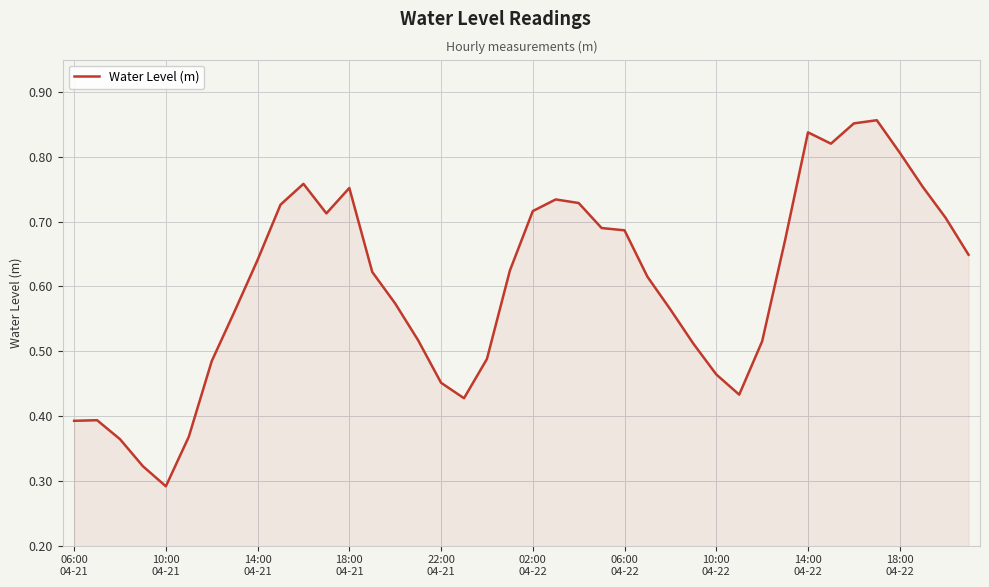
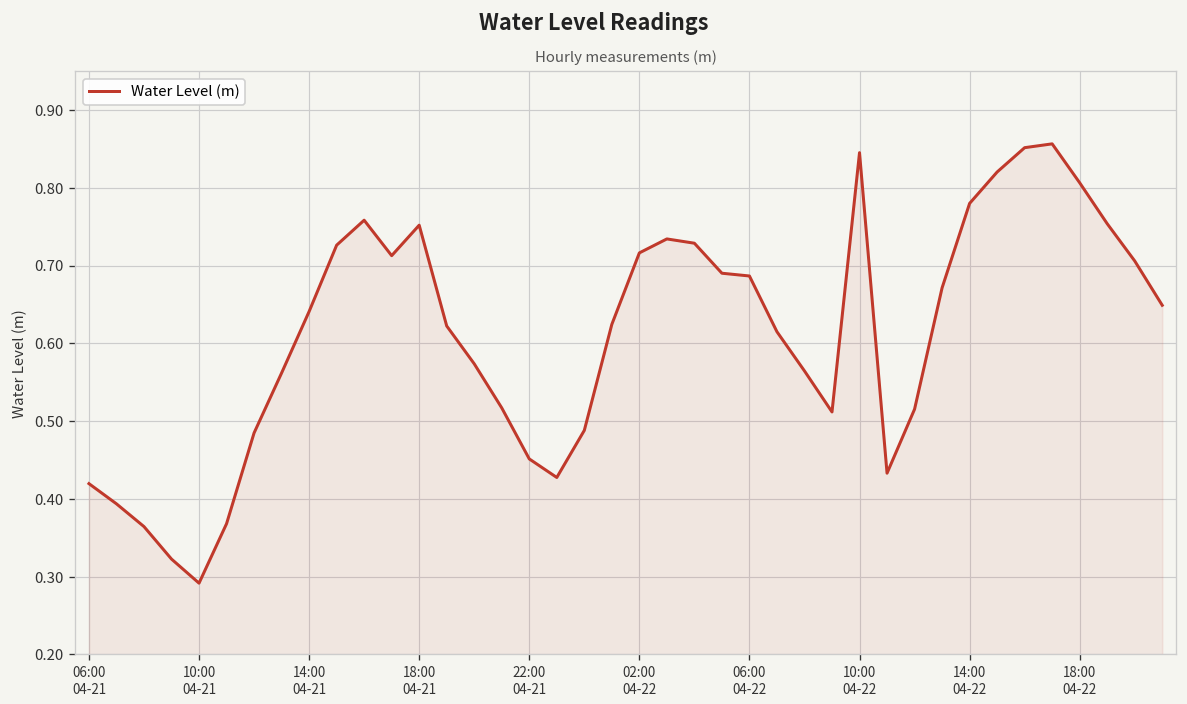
06:00 04-21: 0.39 -> 0.42
10:00 04-22: 0.46 -> 0.85
14:00 04-22: 0.84 -> 0.78
